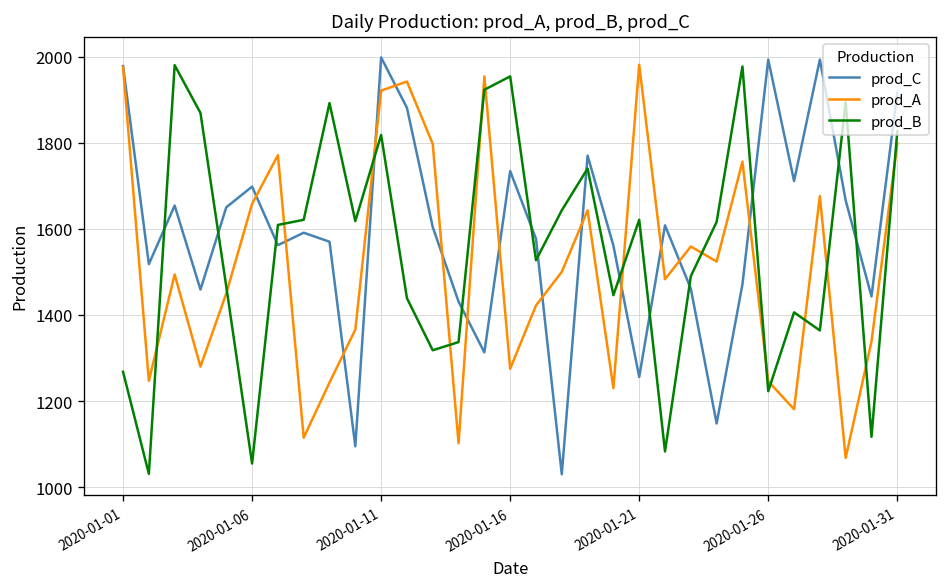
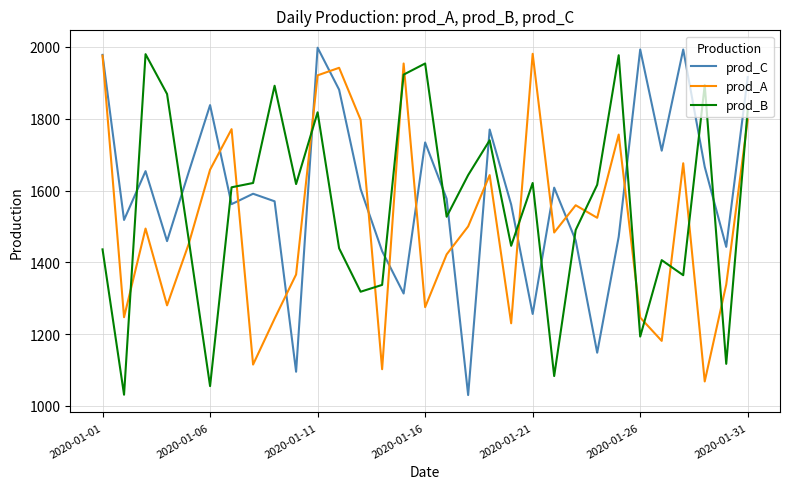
prod_B, 2020-01-01: 1270 -> 1440
prod_C, 2020-01-06: 1700 -> 1840
prod_B, 2020-01-26: 1220 -> 1190
